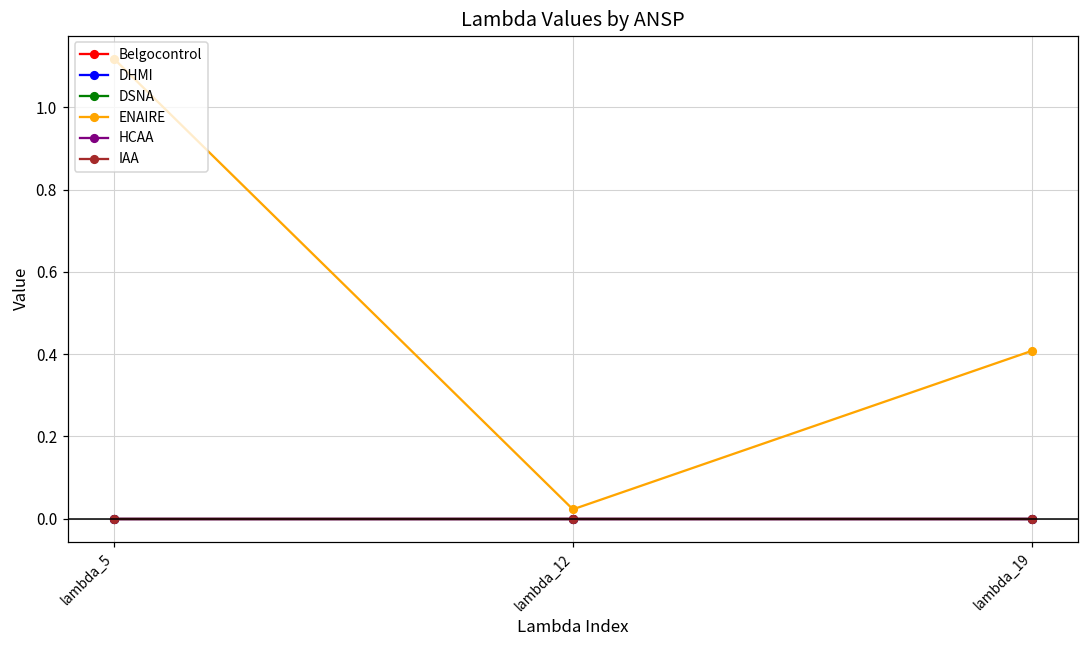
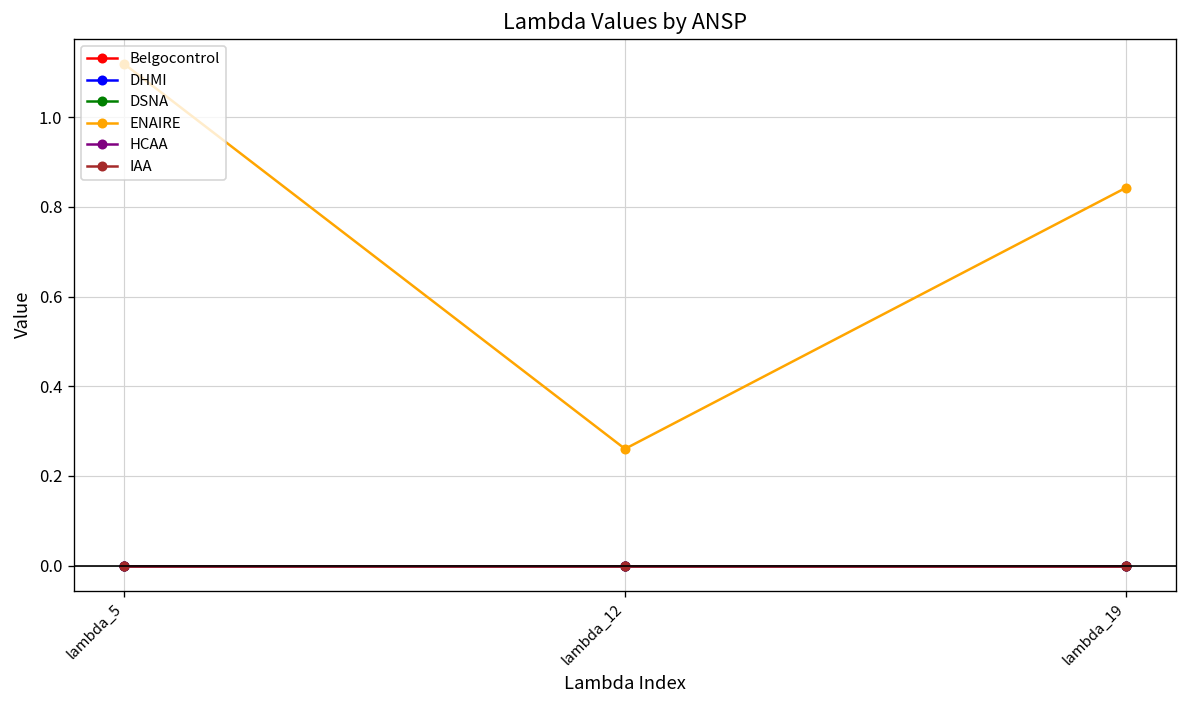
ENAIRE, lambda_12: 0.02 -> 0.26
ENAIRE, lambda_19: 0.41 -> 0.84
